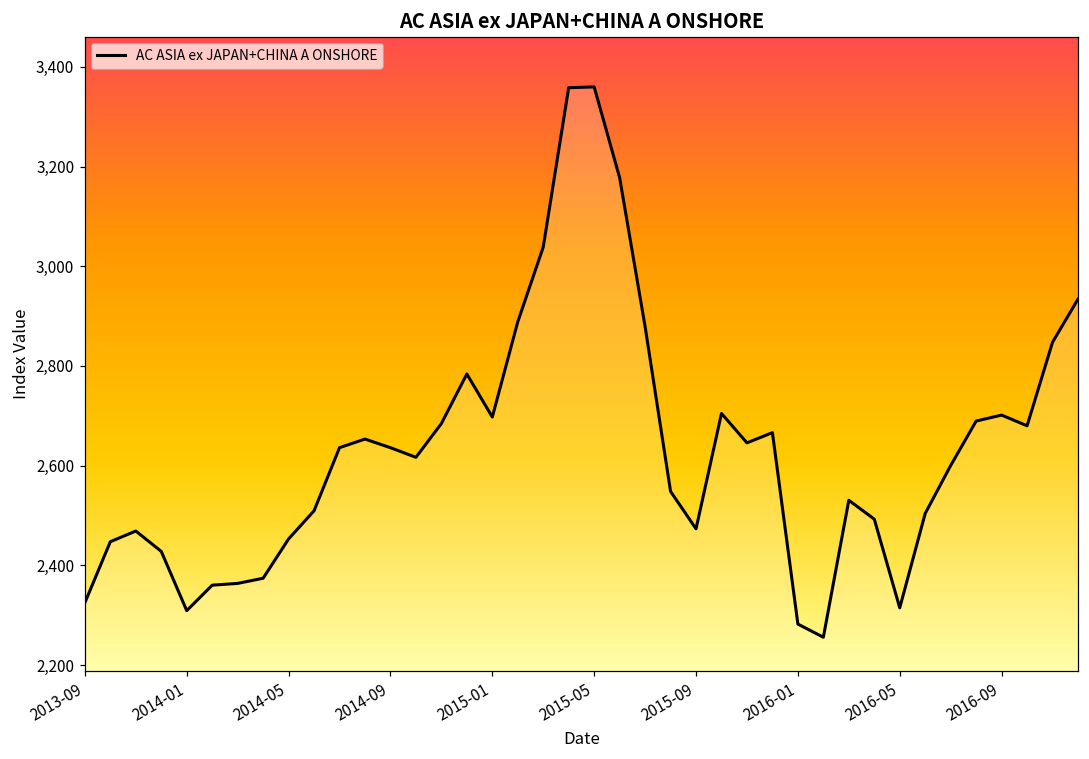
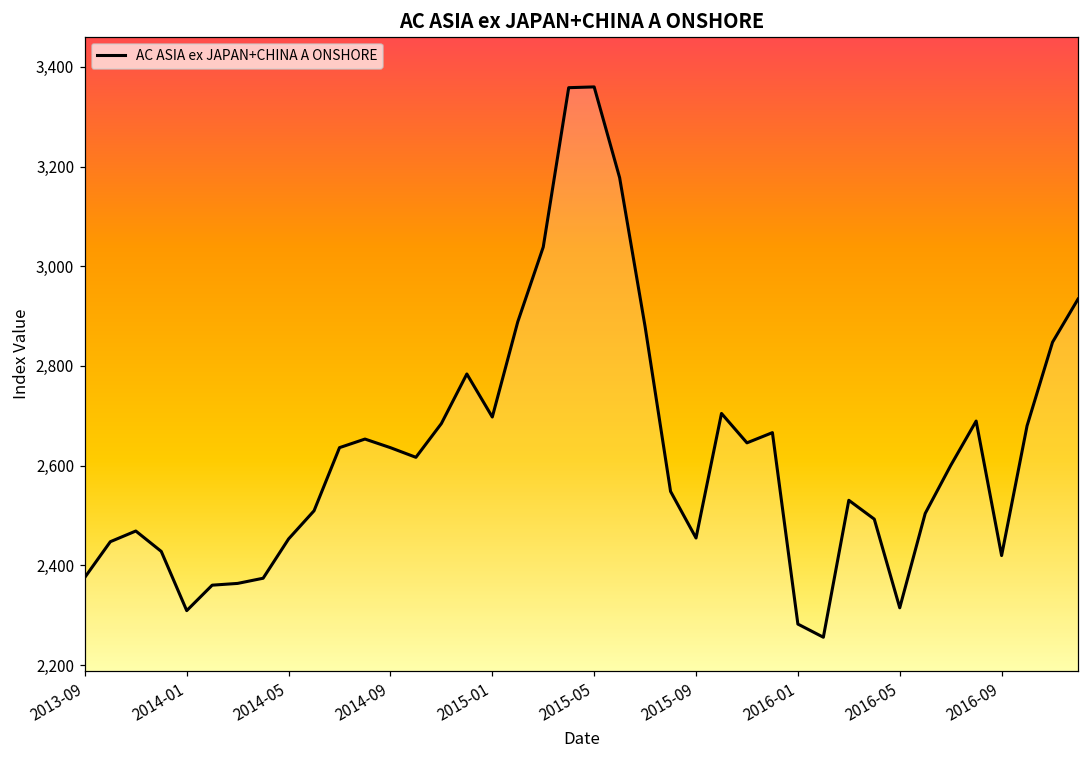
2013-09: 2,320 -> 2,380
2015-09: 2,470 -> 2,450
2016-09: 2,700 -> 2,420
